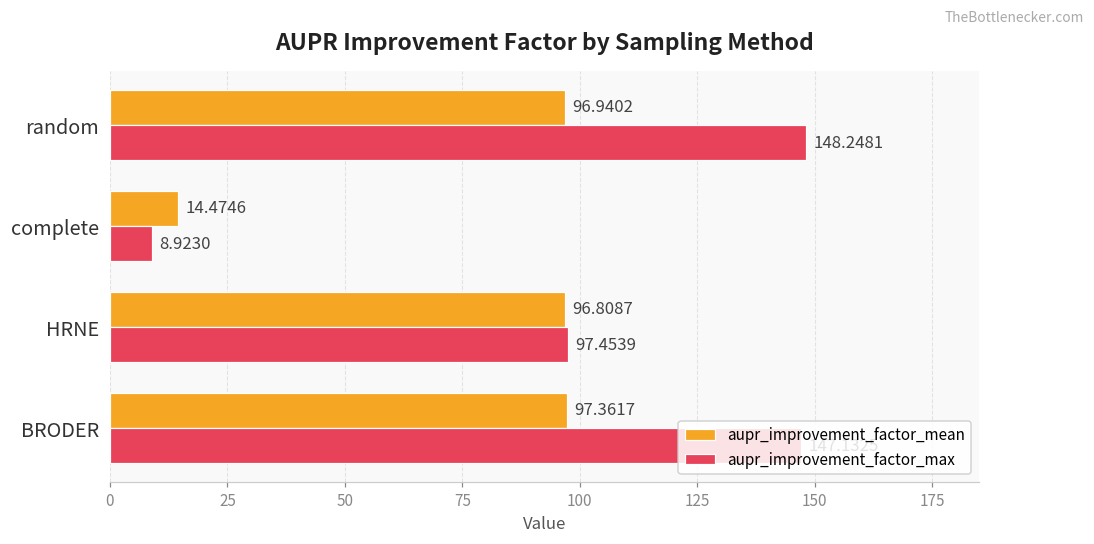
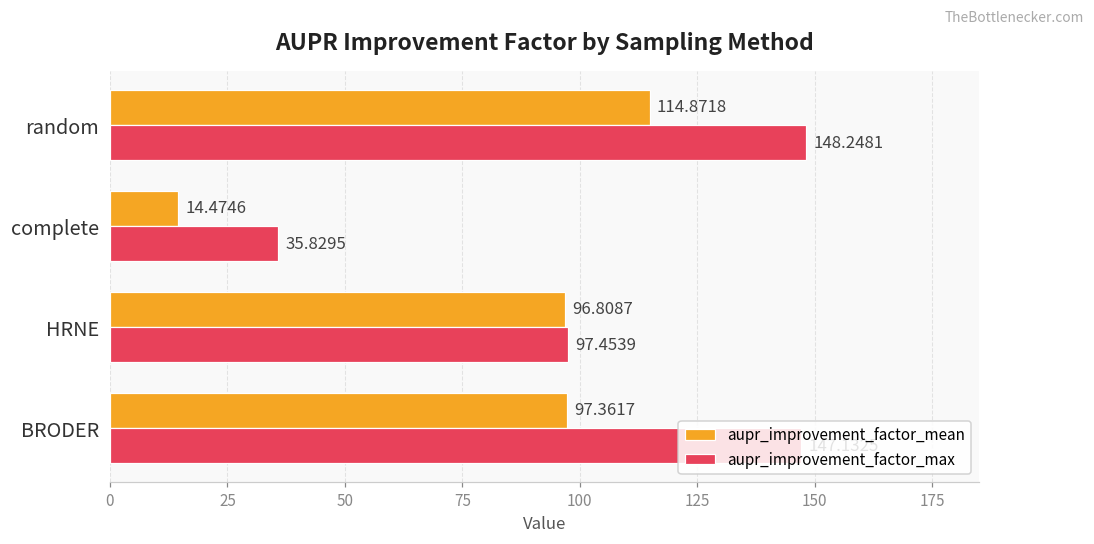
aupr_improvement_factor_mean, random: 96.9402 -> 114.8718
aupr_improvement_factor_max, complete: 8.9230 -> 35.8295
